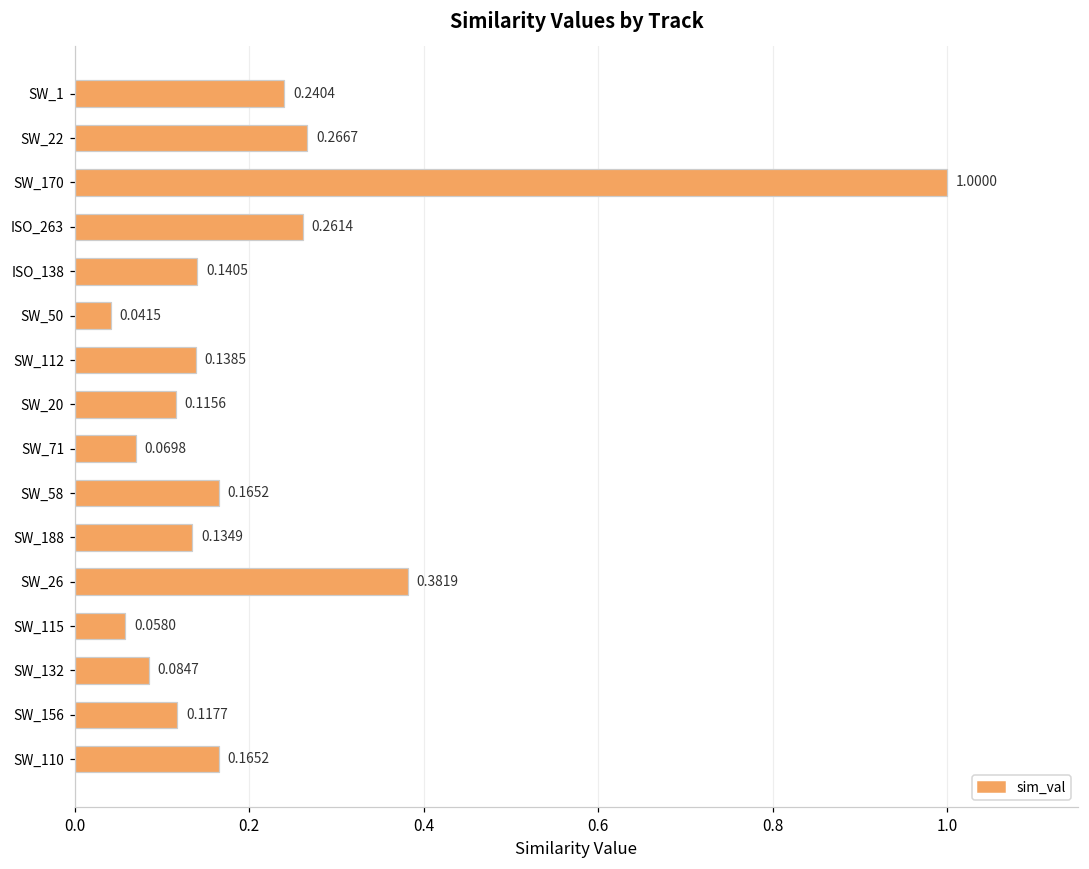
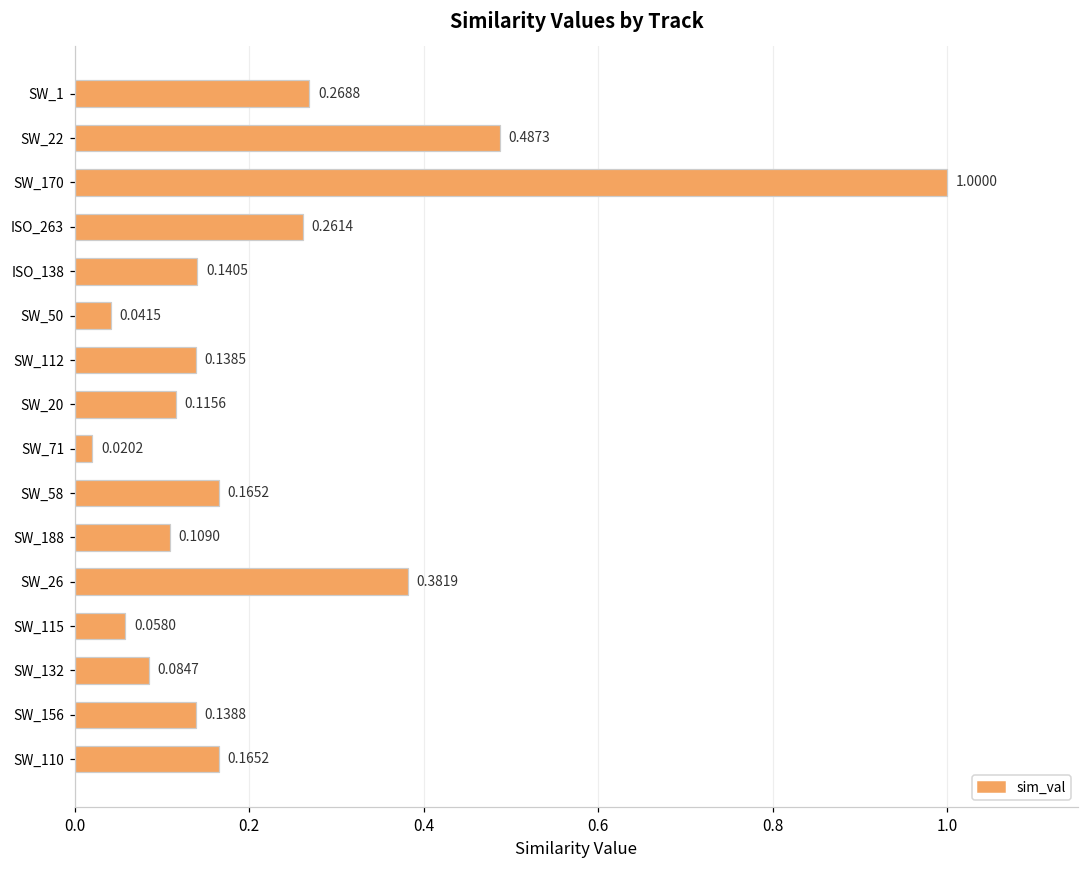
SW_1: 0.2404 -> 0.2688
SW_22: 0.2667 -> 0.4873
SW_71: 0.0698 -> 0.0202
SW_188: 0.1349 -> 0.1090
SW_156: 0.1177 -> 0.1388
